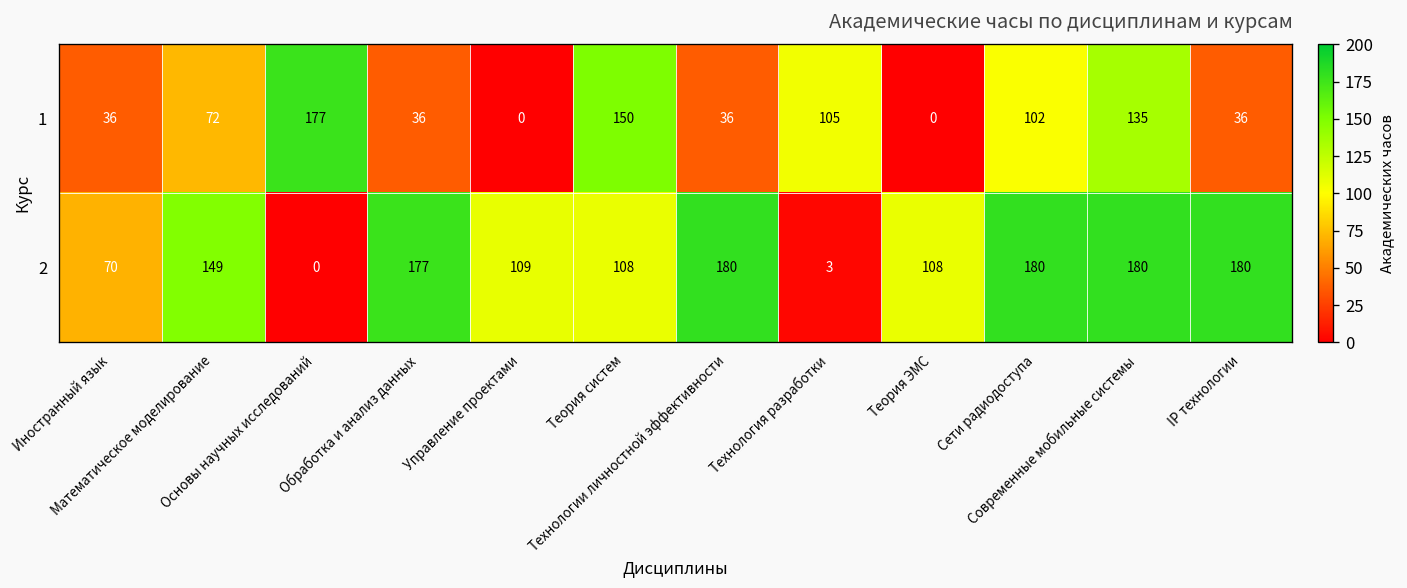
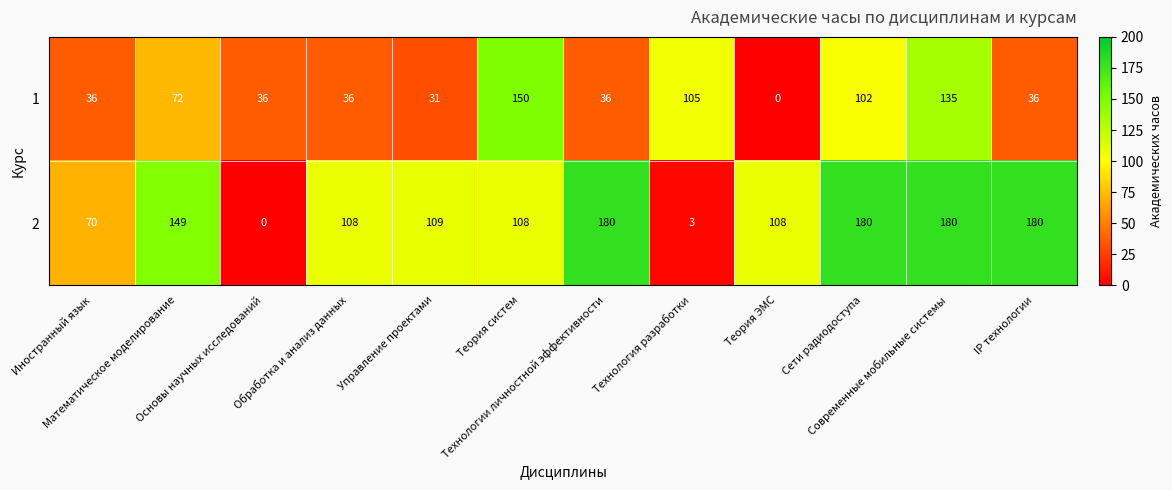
1, Основы научных исследований: 177 -> 36
1, Управление проектами: 0 -> 31
2, Обработка и анализ данных: 177 -> 108
